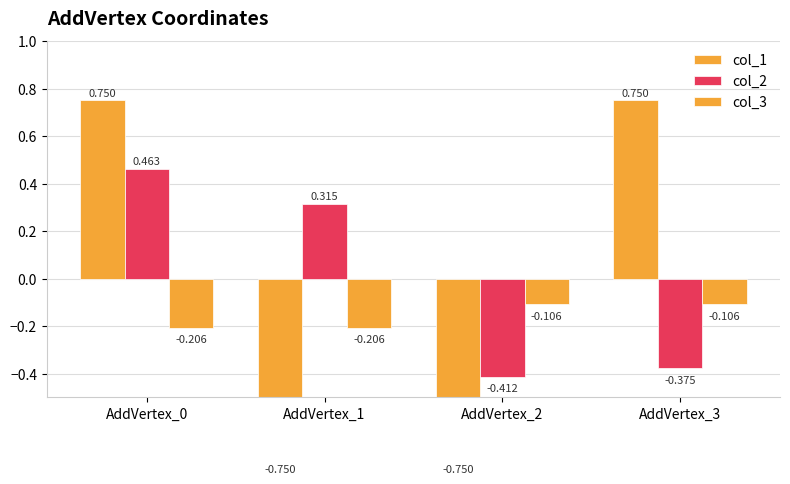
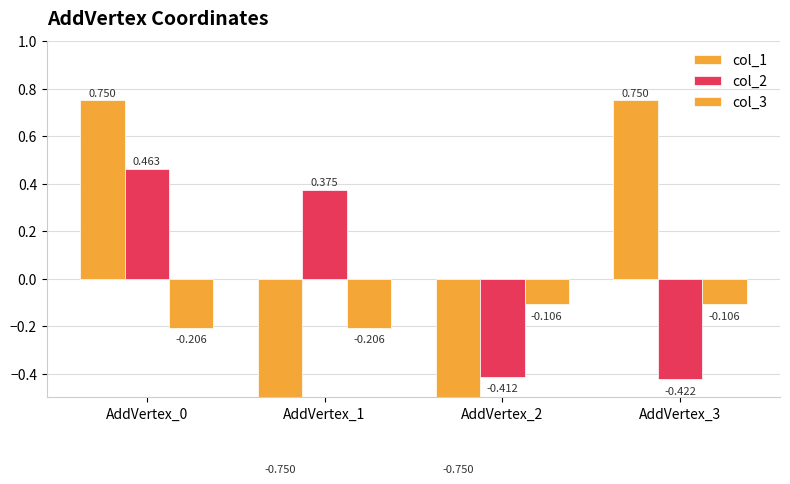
col_2, AddVertex_1: 0.315 -> 0.375
col_2, AddVertex_3: -0.375 -> -0.422
